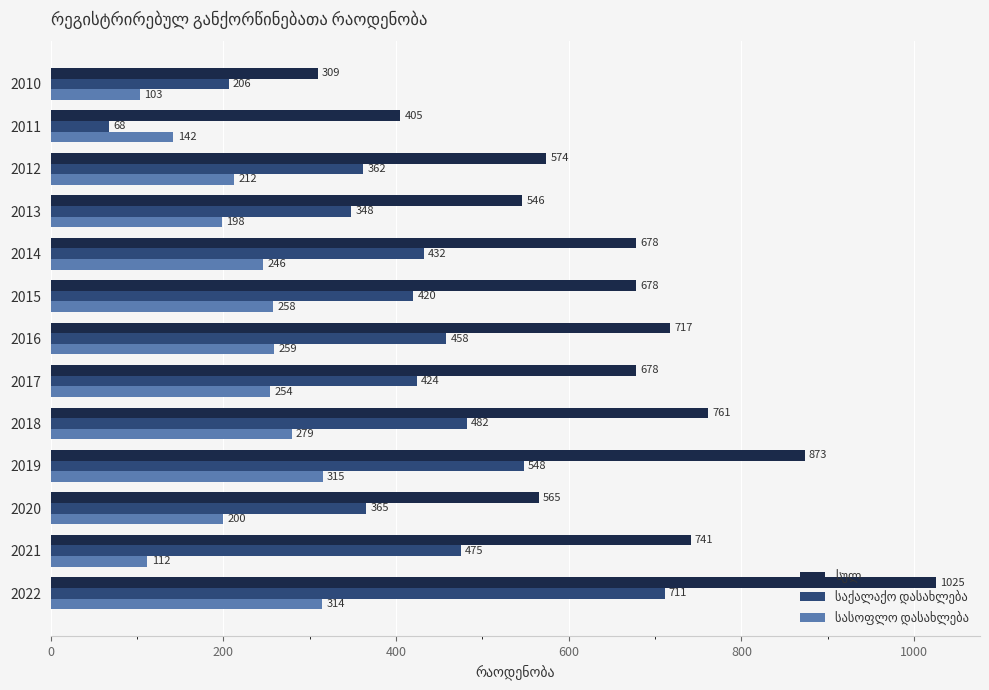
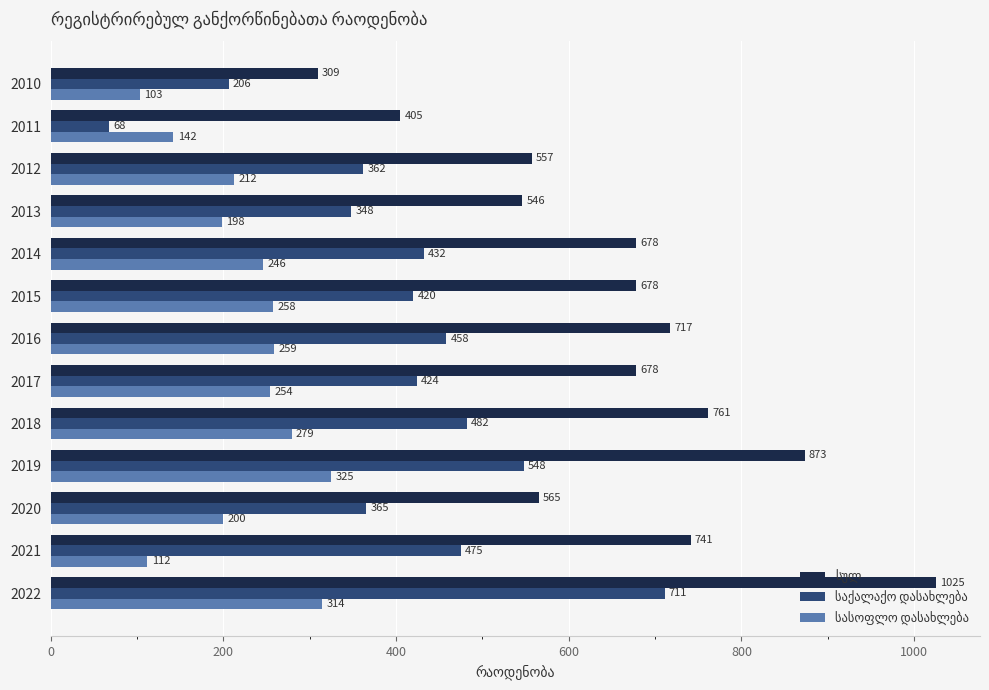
სულ, 2012: 574 -> 557
სასოფლო დასახლება, 2019: 315 -> 325
